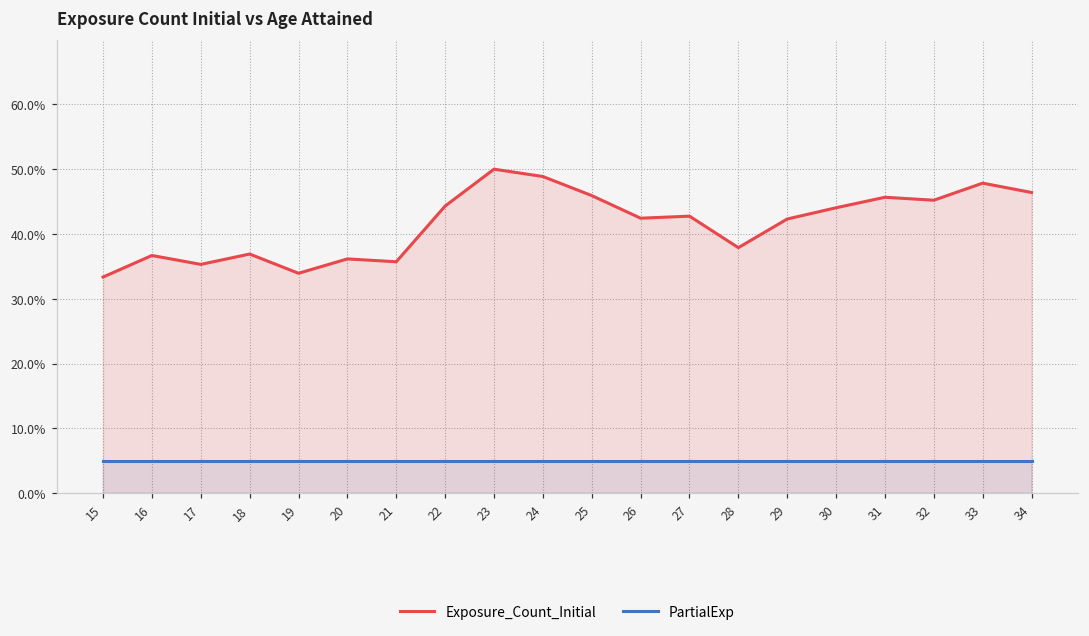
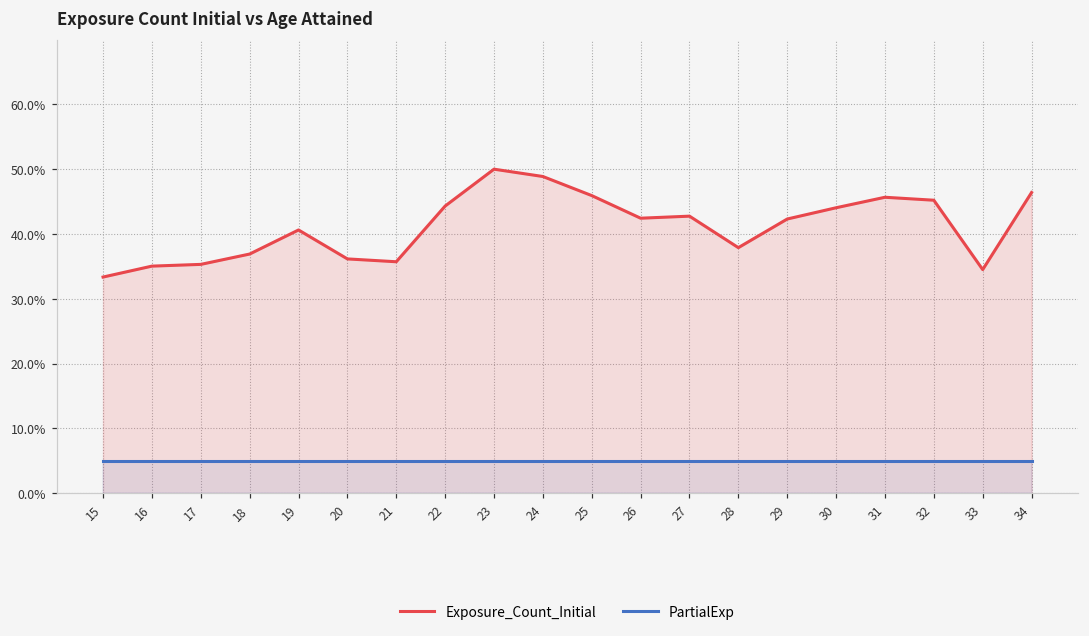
Exposure_Count_Initial, 16: 37% -> 35%
Exposure_Count_Initial, 19: 34% -> 41%
Exposure_Count_Initial, 33: 48% -> 34%
